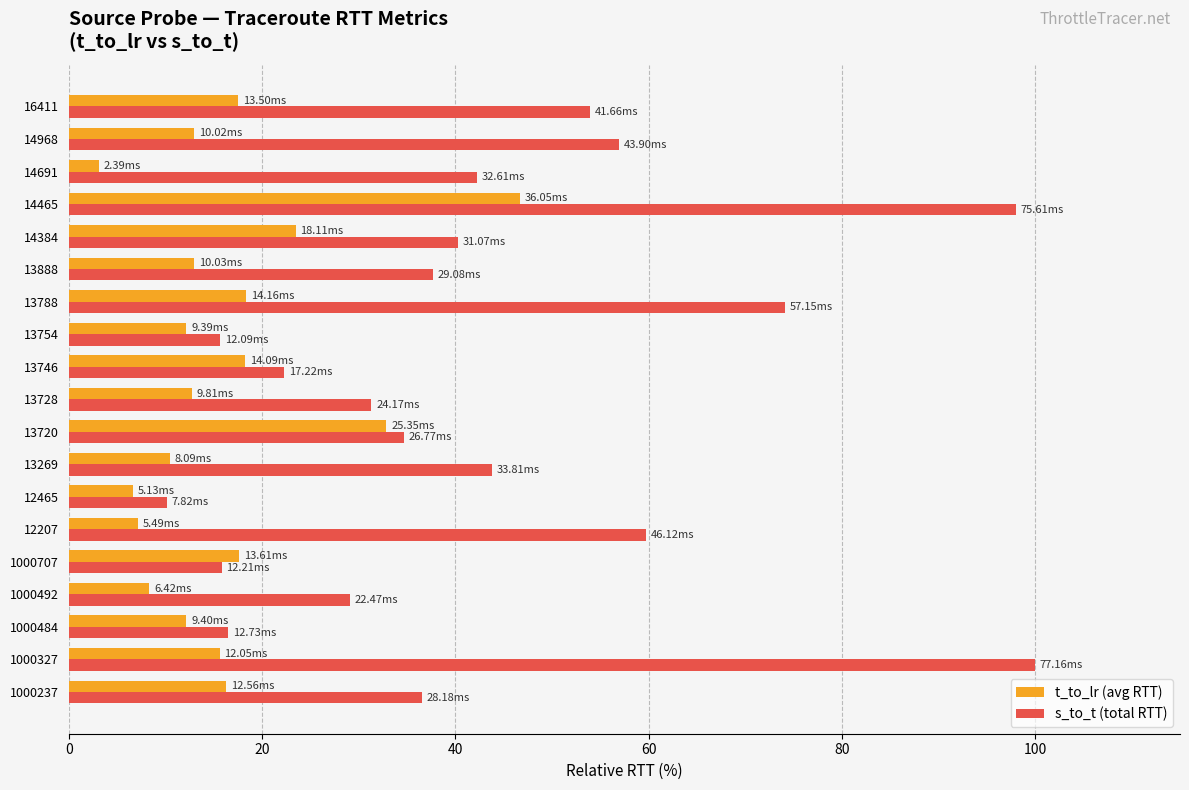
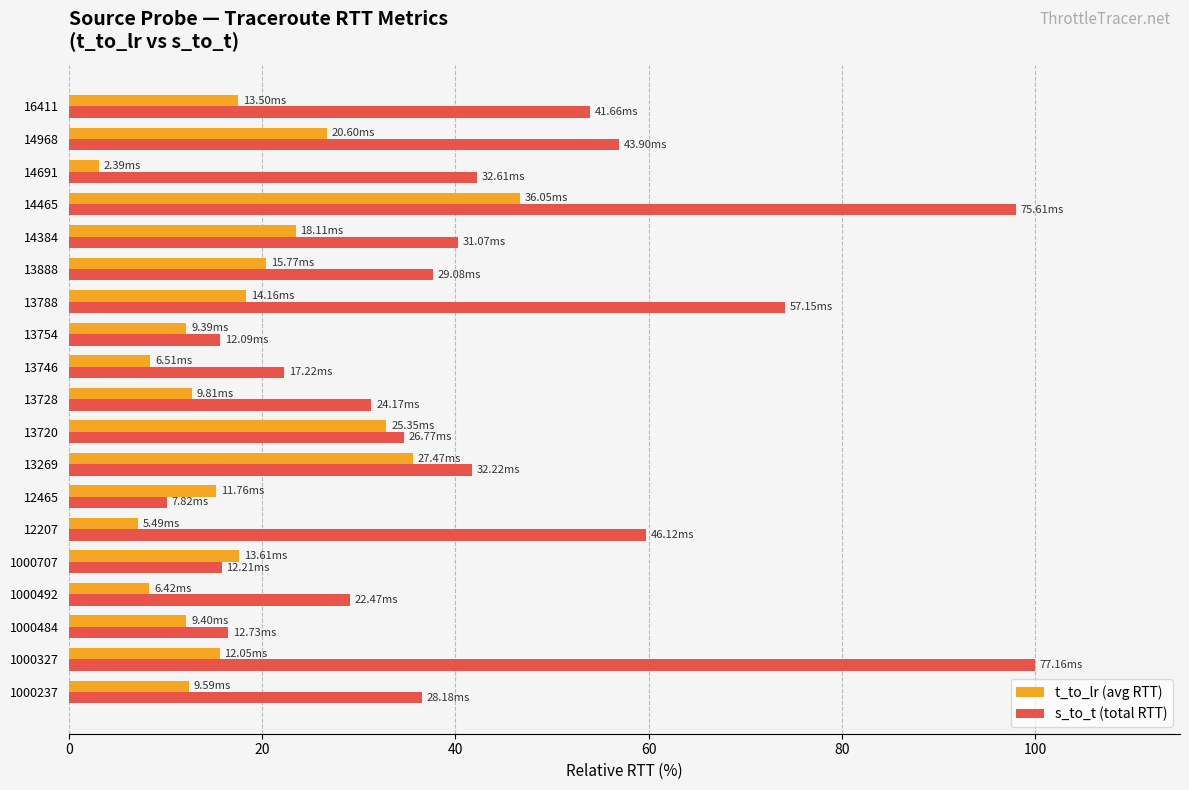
t_to_lr (avg RTT), 14968: 10.02 -> 20.60
t_to_lr (avg RTT), 13888: 10.03 -> 15.77
t_to_lr (avg RTT), 13746: 14.09 -> 6.51
t_to_lr (avg RTT), 13269: 8.09 -> 27.47
s_to_t (total RTT), 13269: 33.81 -> 32.22
t_to_lr (avg RTT), 12465: 5.13 -> 11.76
t_to_lr (avg RTT), 1000237: 12.56 -> 9.59
